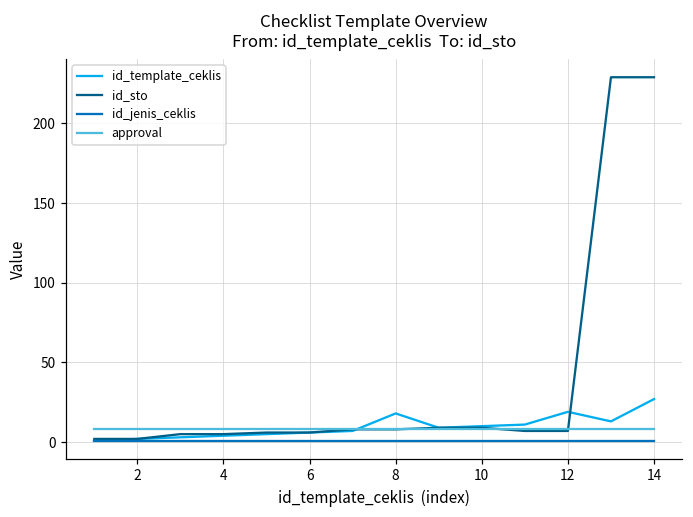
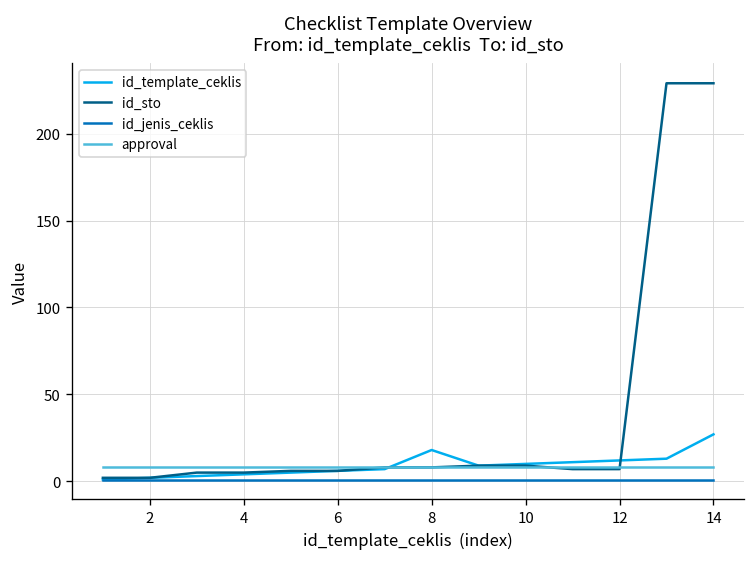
id_template_ceklis, 12: 19 -> 12
